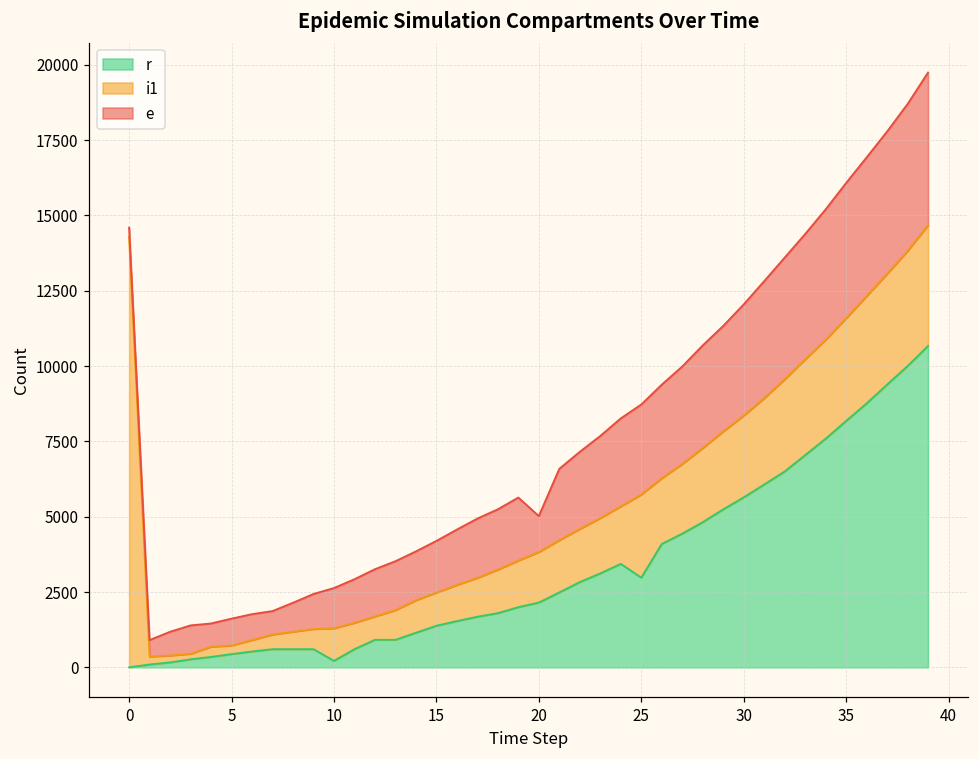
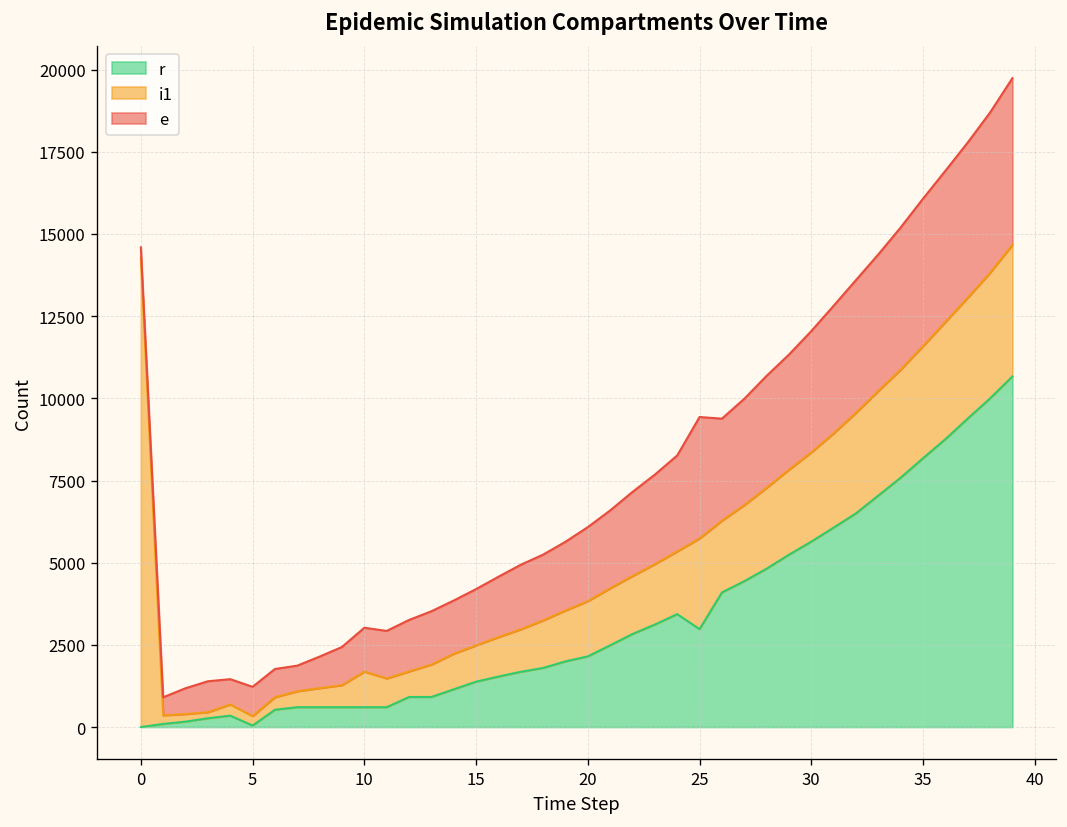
r, 5: 400 -> 0
r, 10: 200 -> 600
e, 20: 1200 -> 2300
e, 25: 3000 -> 3700
